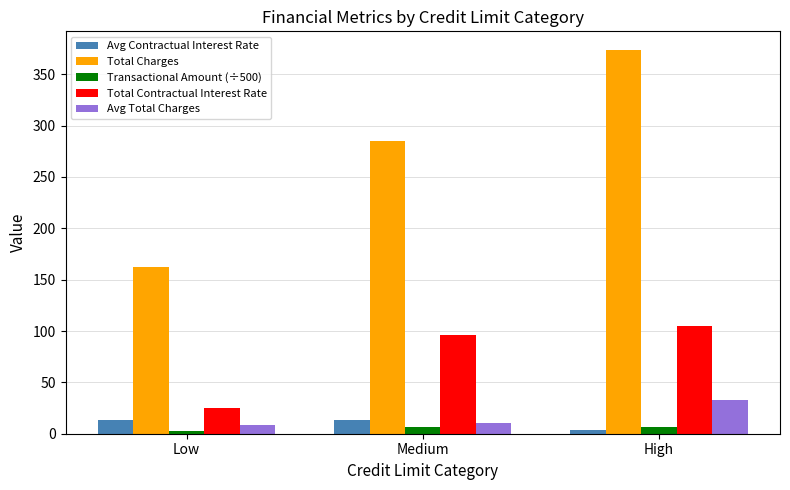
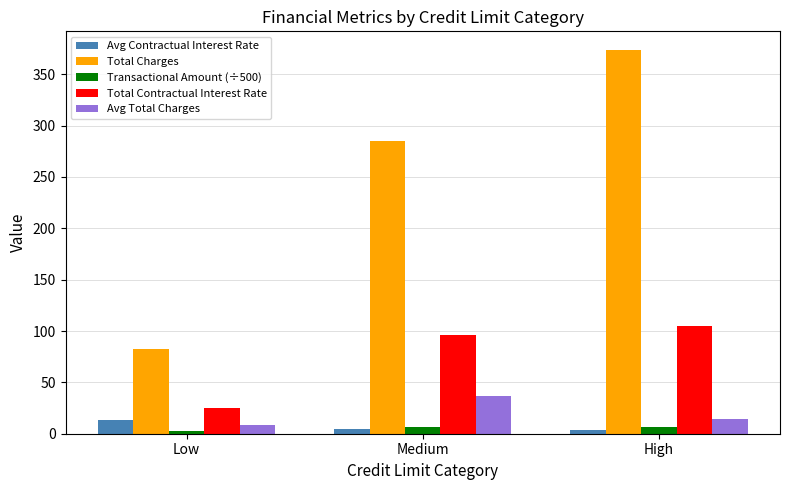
Total Charges, Low: 162 -> 82
Avg Contractual Interest Rate, Medium: 14 -> 4
Avg Total Charges, Medium: 11 -> 36
Avg Total Charges, High: 32 -> 15
